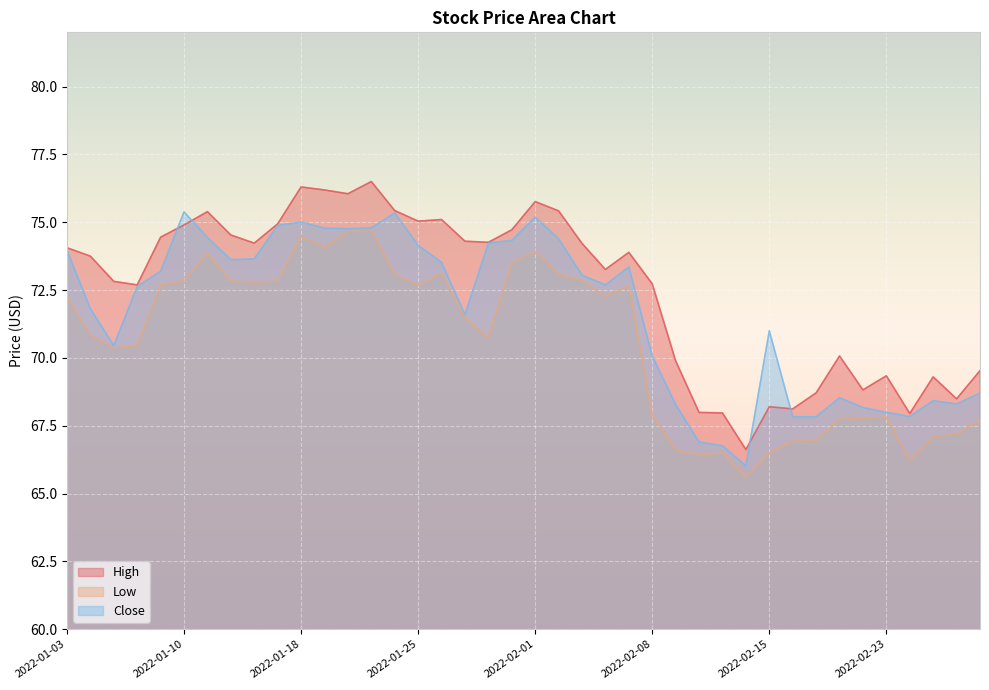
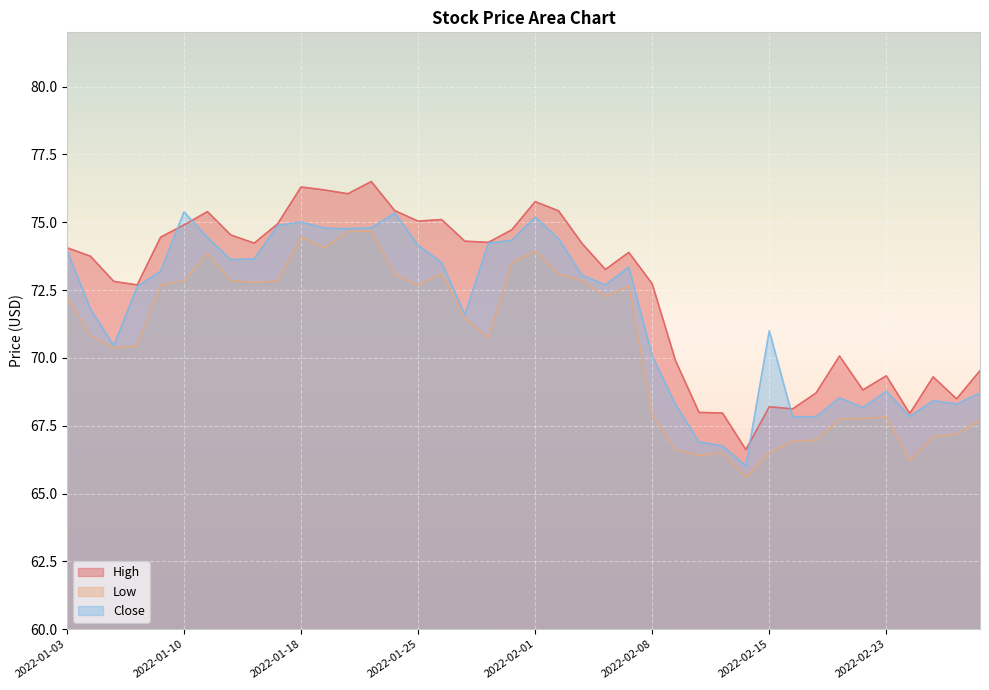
Close, 2022-02-23: 68.0 -> 68.8
